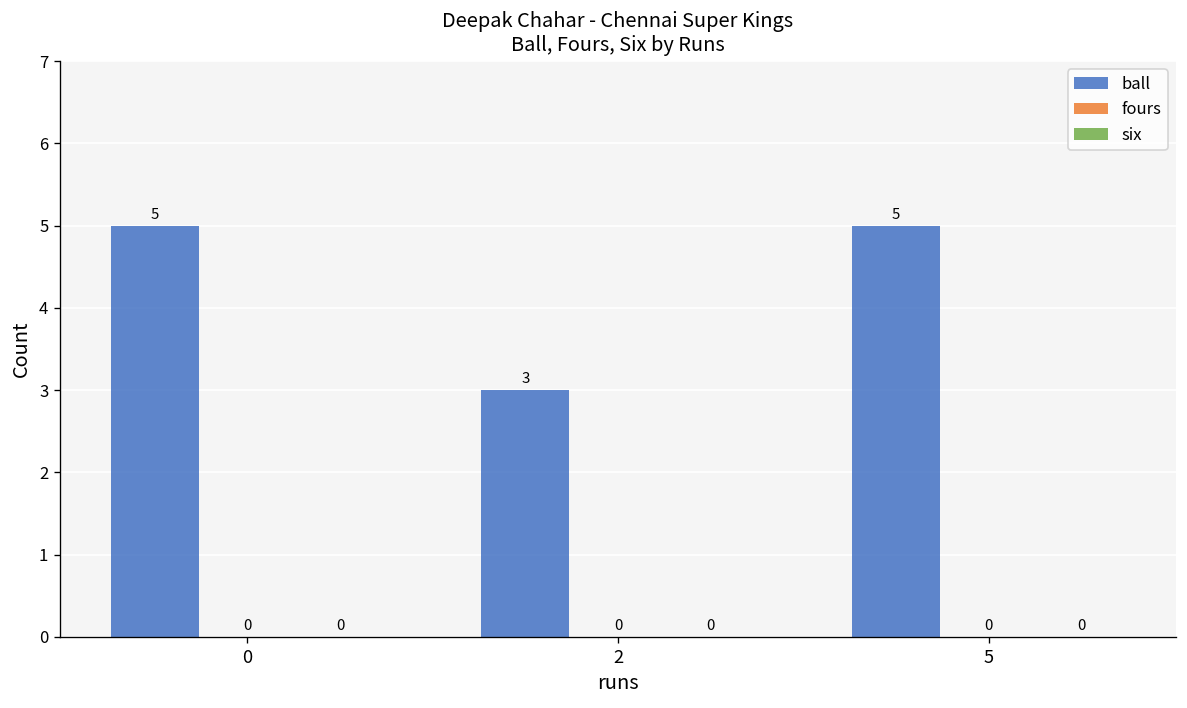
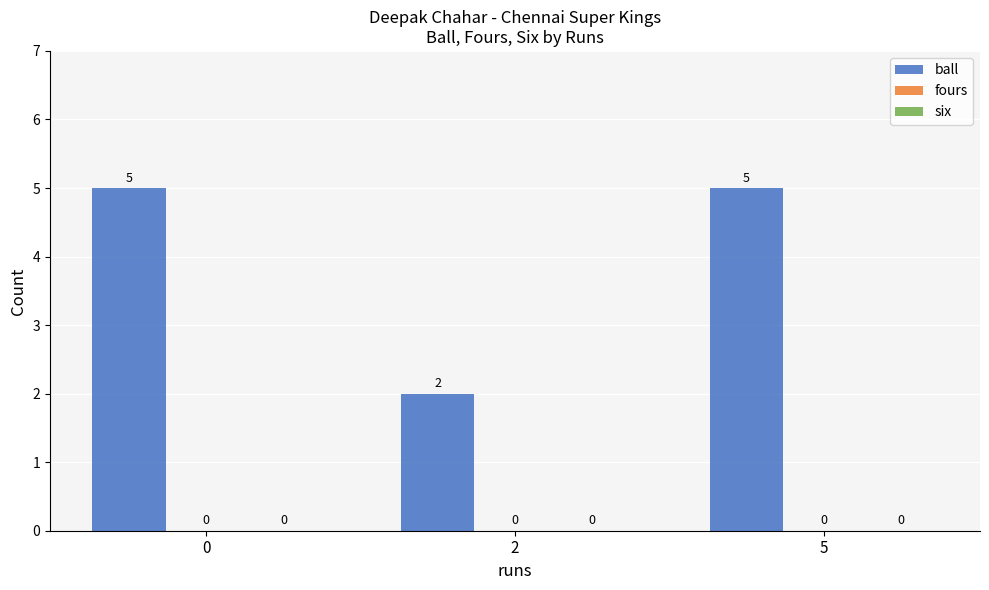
ball, 2: 3 -> 2
